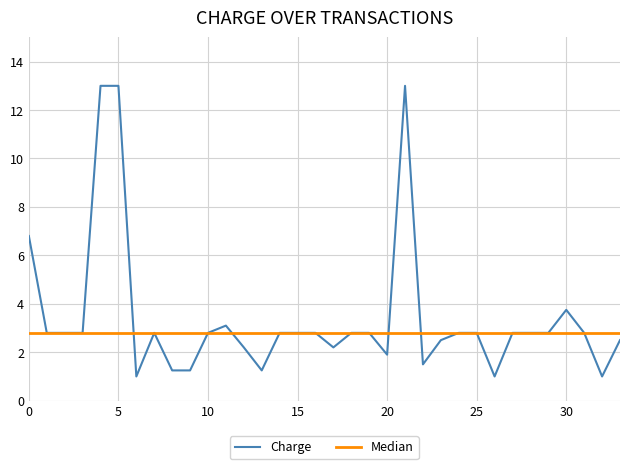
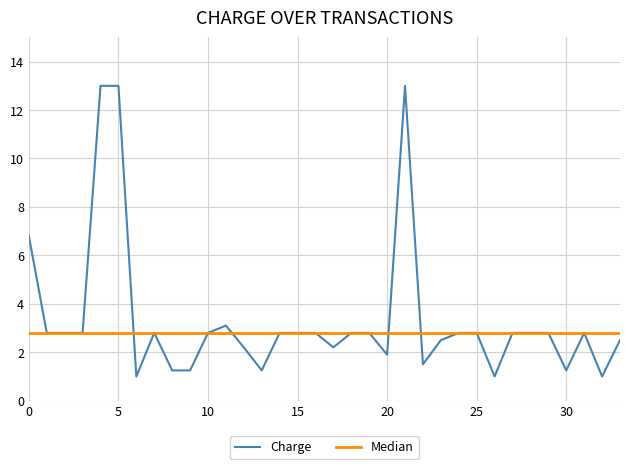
Charge, 30: 3.8 -> 1.3
